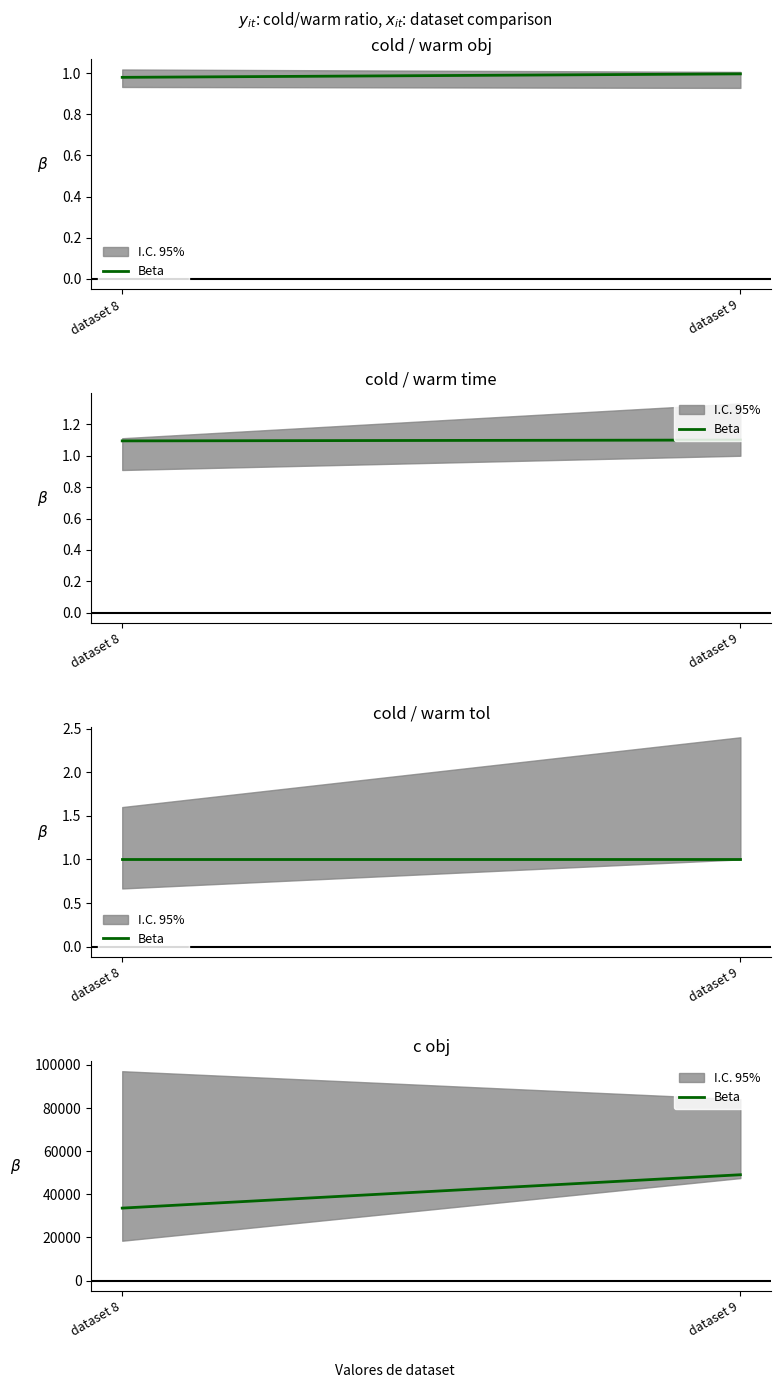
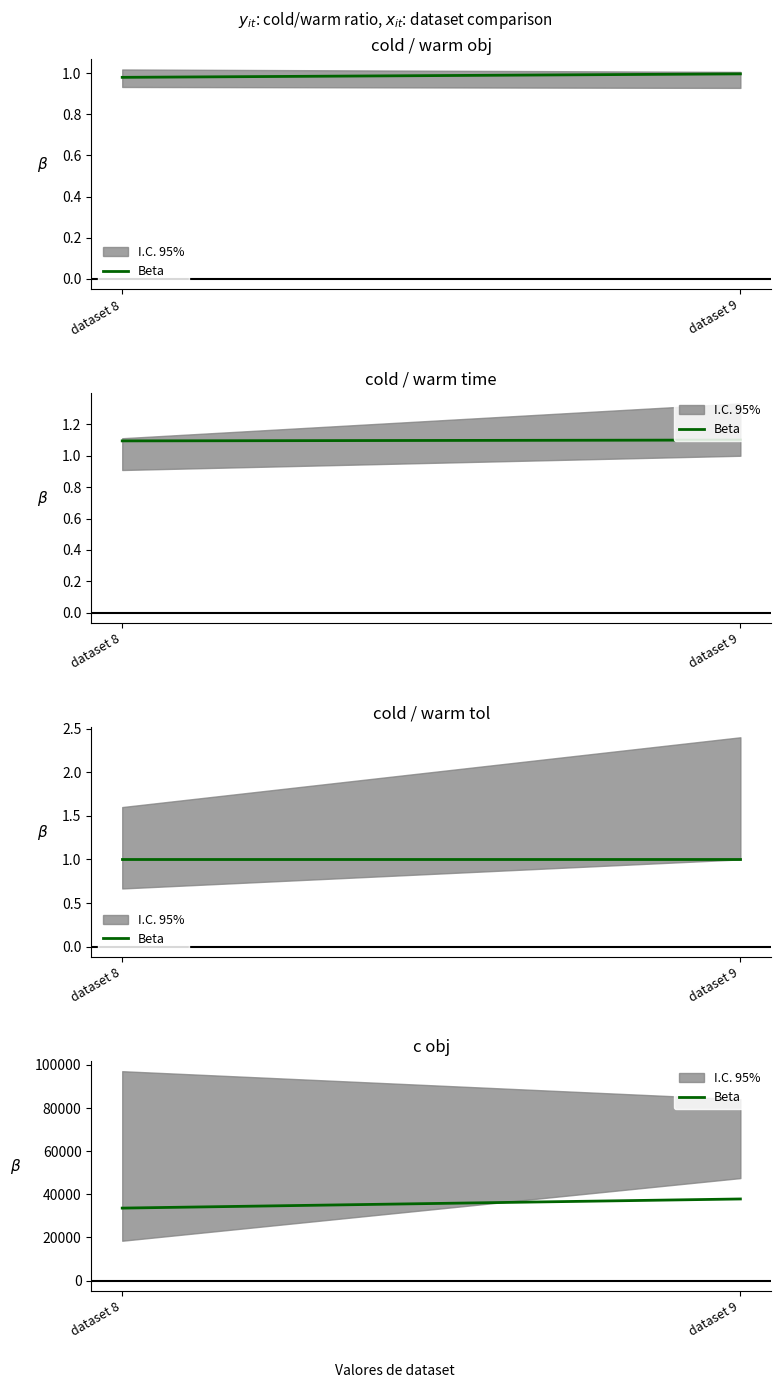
c obj, Beta, dataset 9: 49000 -> 38000
